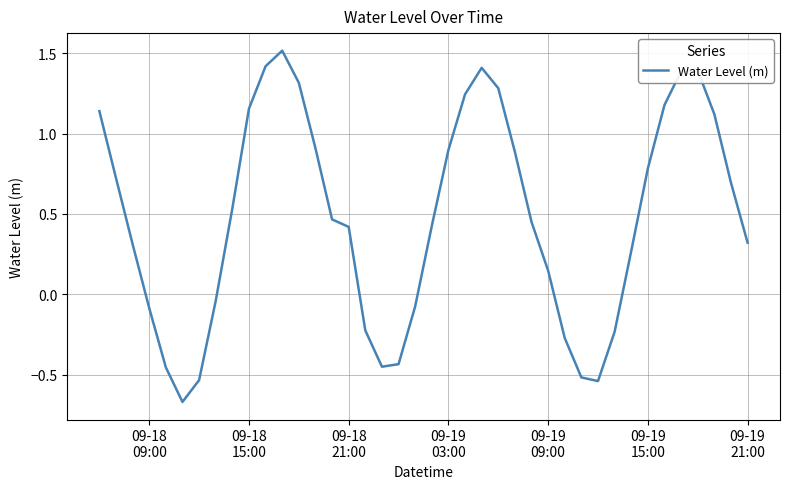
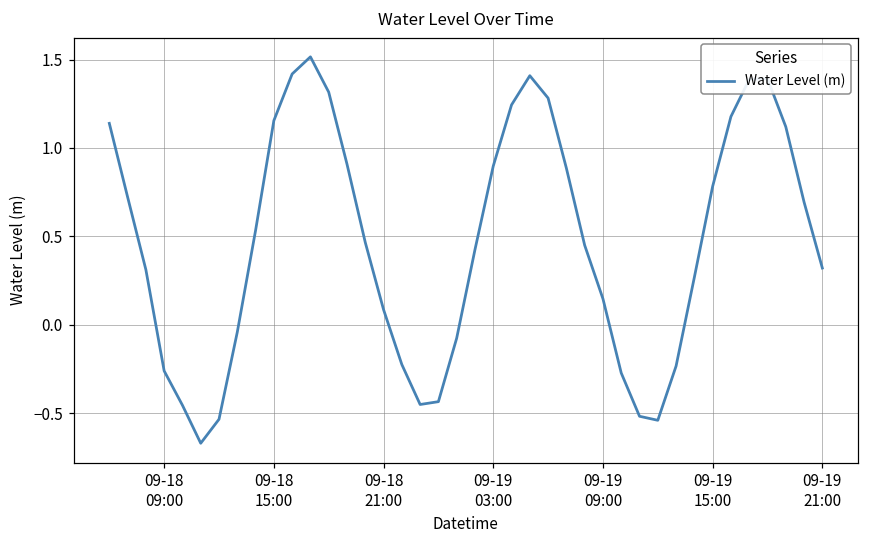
09-18 09:00: -0.09 -> -0.26
09-18 21:00: 0.42 -> 0.09
